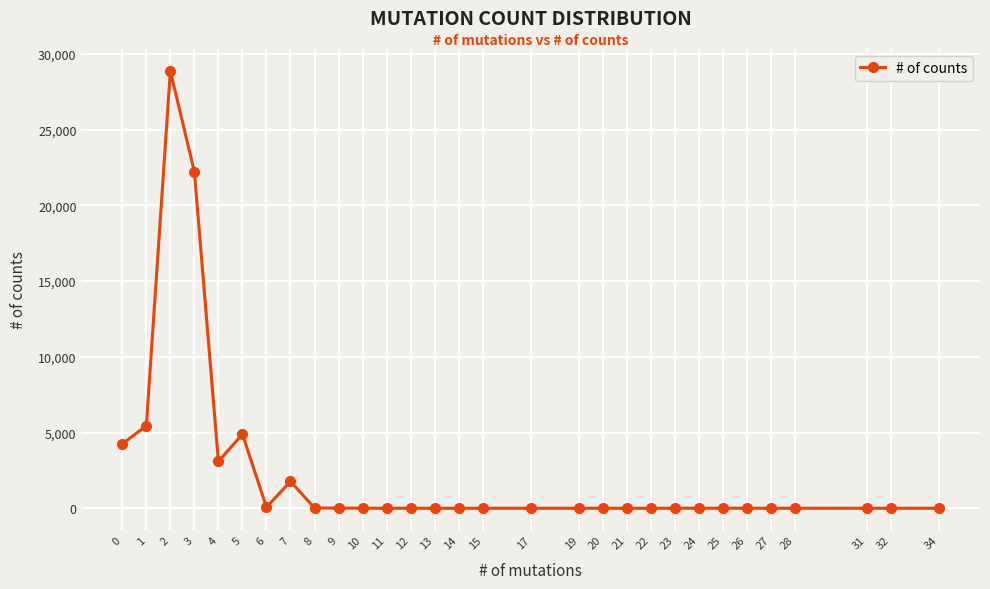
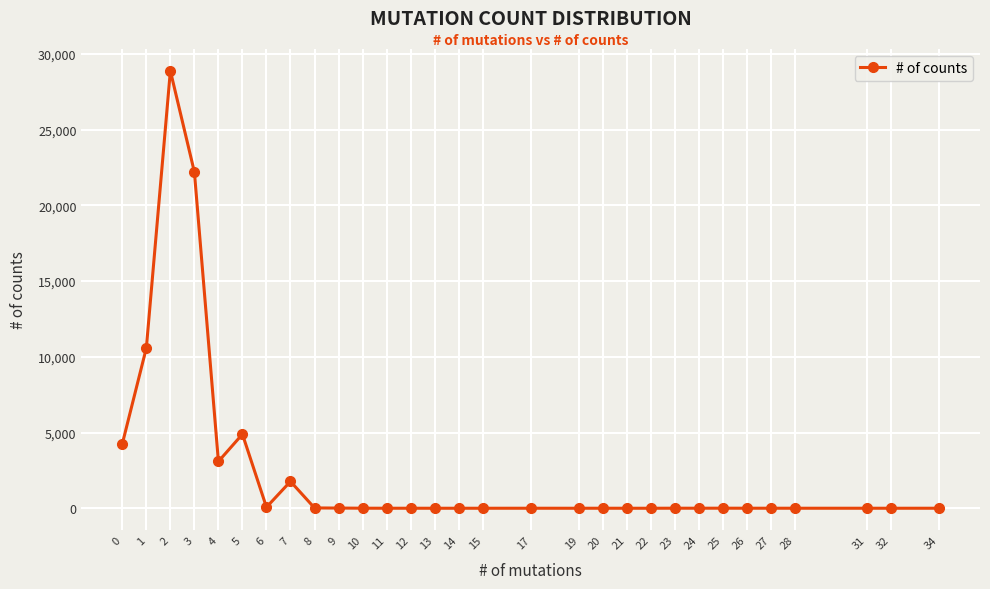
1: 5,500 -> 10,600
